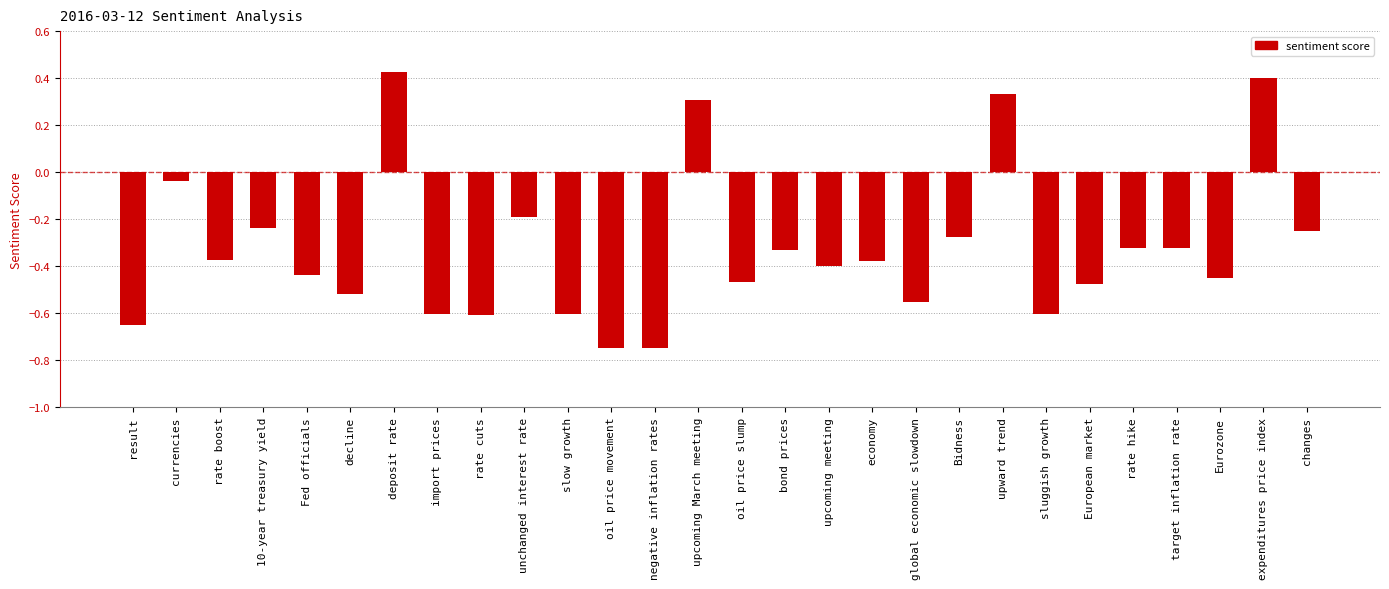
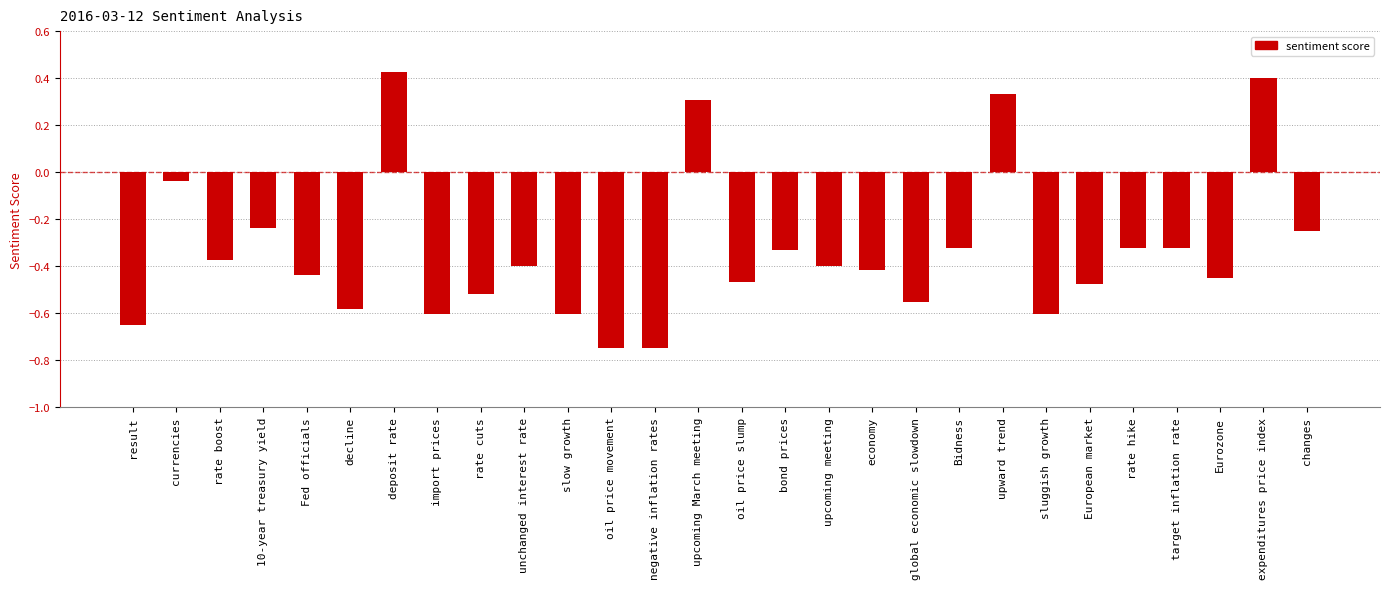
decline: -0.52 -> -0.58
rate cuts: -0.61 -> -0.52
unchanged interest rate: -0.19 -> -0.40
economy: -0.38 -> -0.42
Bidness: -0.27 -> -0.32
